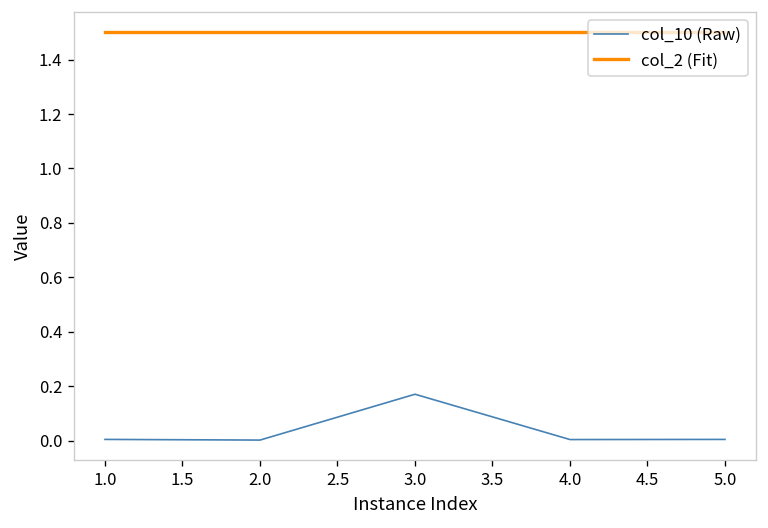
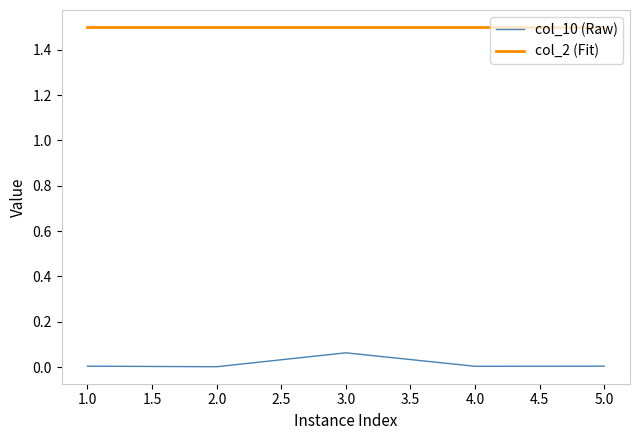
col_10 (Raw), 3.0: 0.17 -> 0.06
